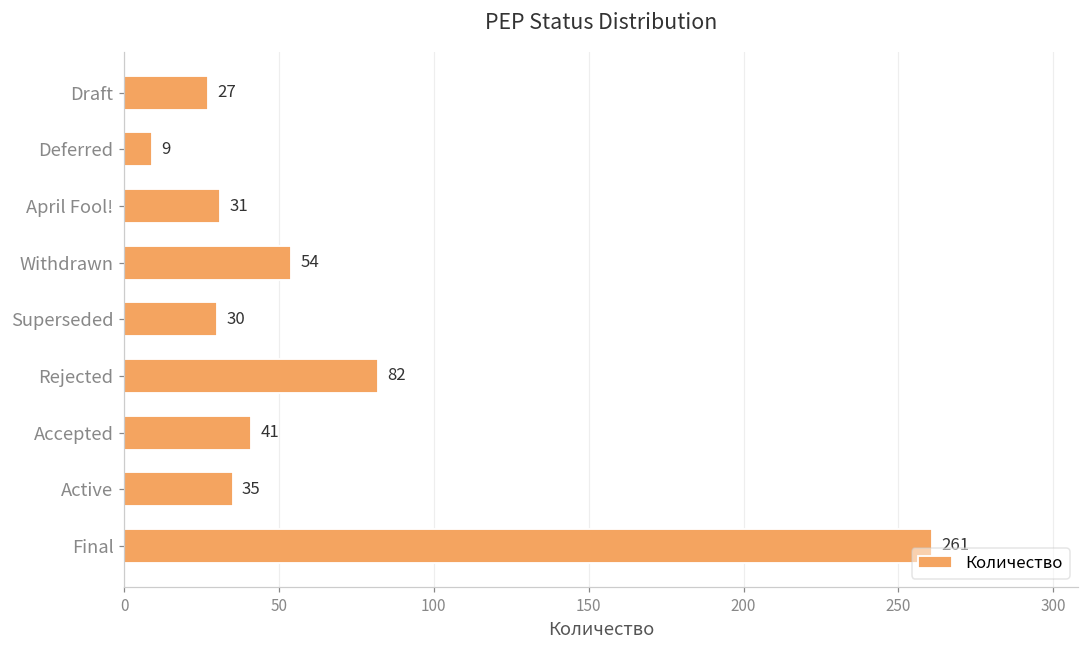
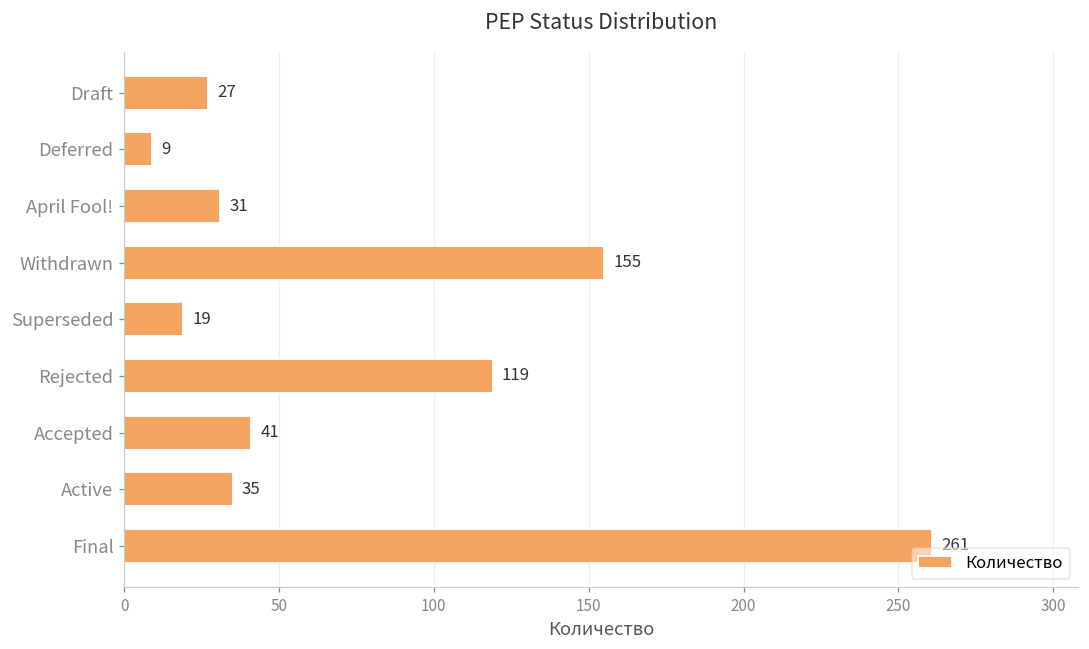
Withdrawn: 54 -> 155
Superseded: 30 -> 19
Rejected: 82 -> 119
